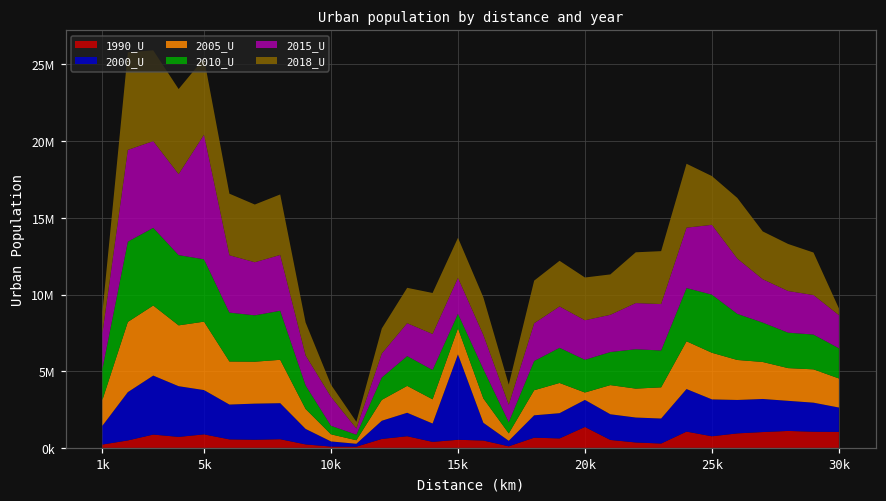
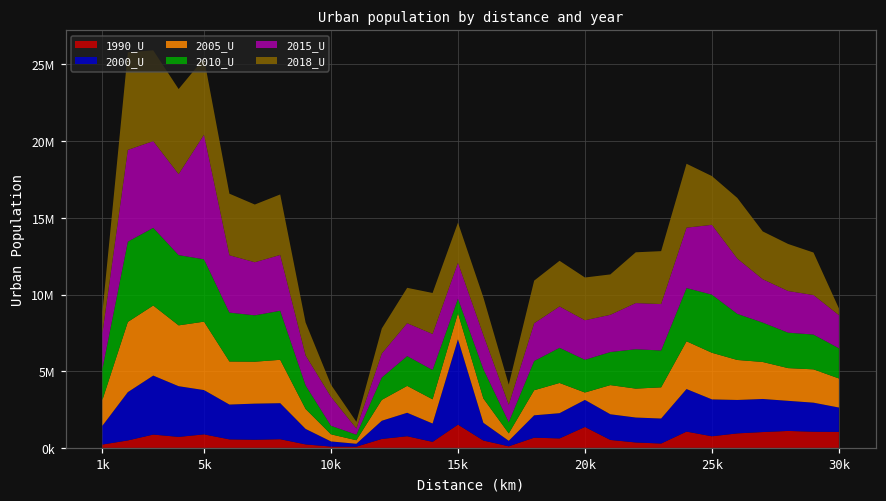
1990_U, 15k: 500000 -> 1500000
